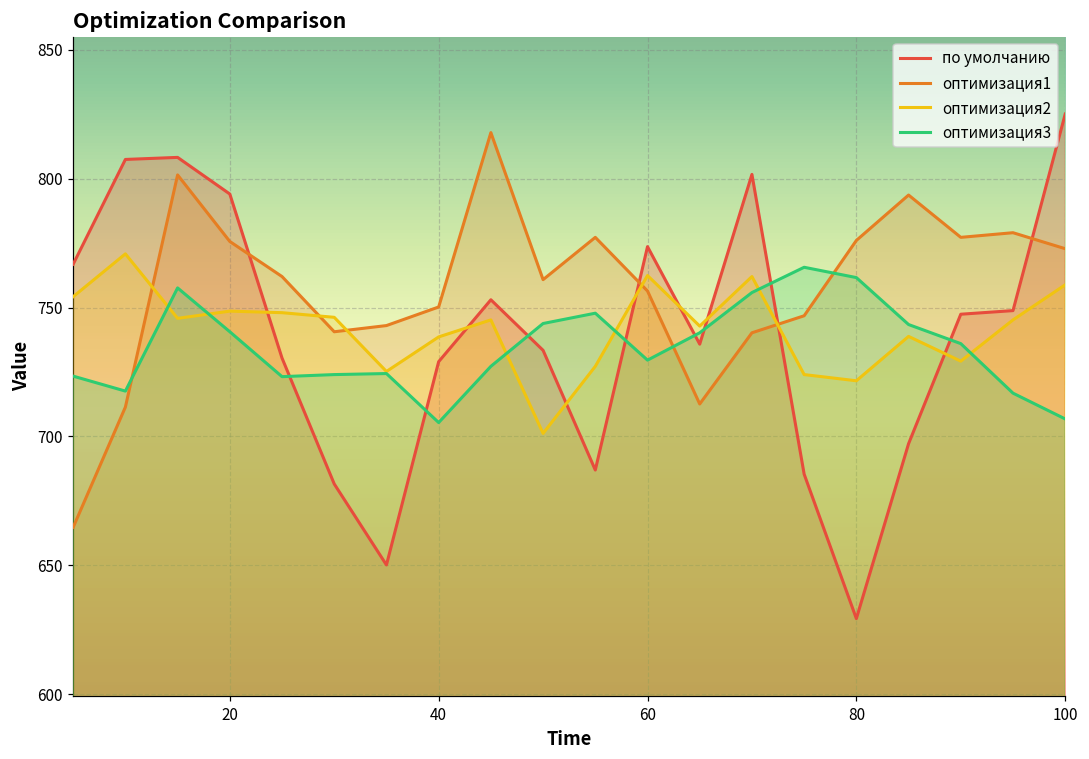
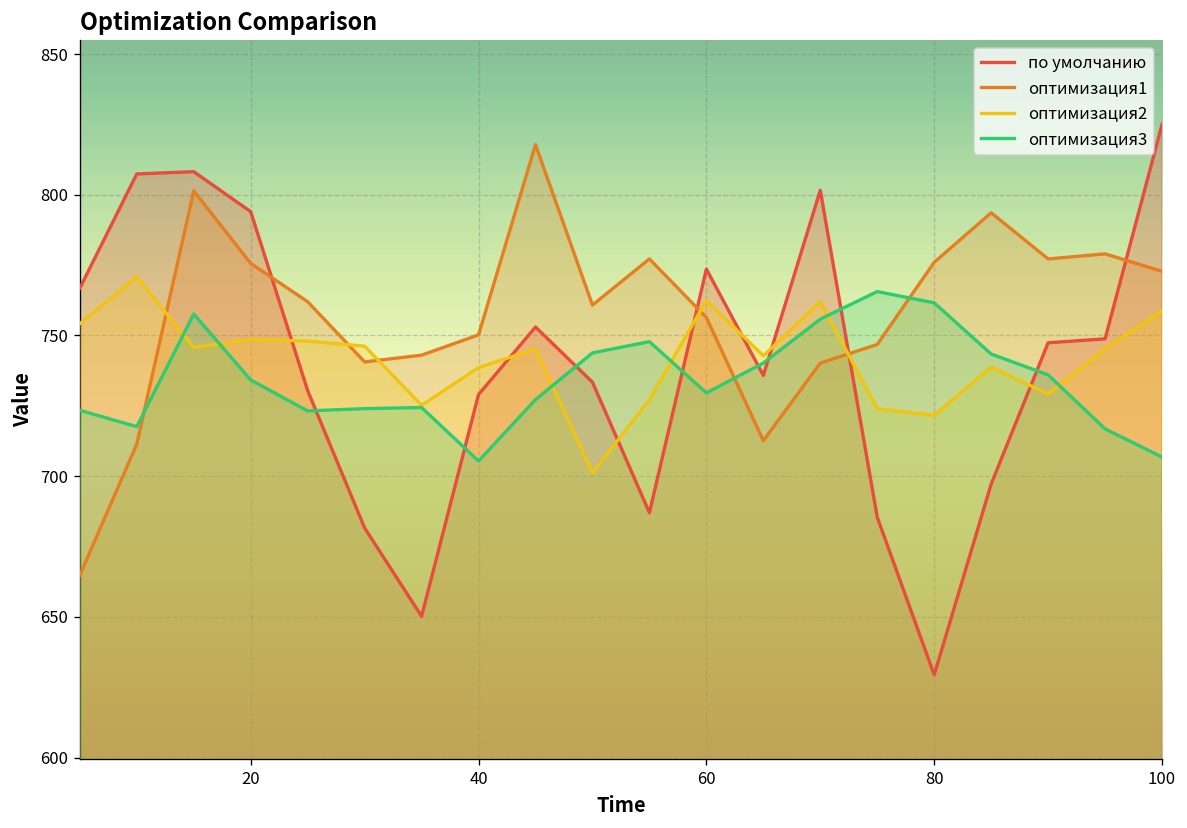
оптимизация3, 20: 741 -> 734
